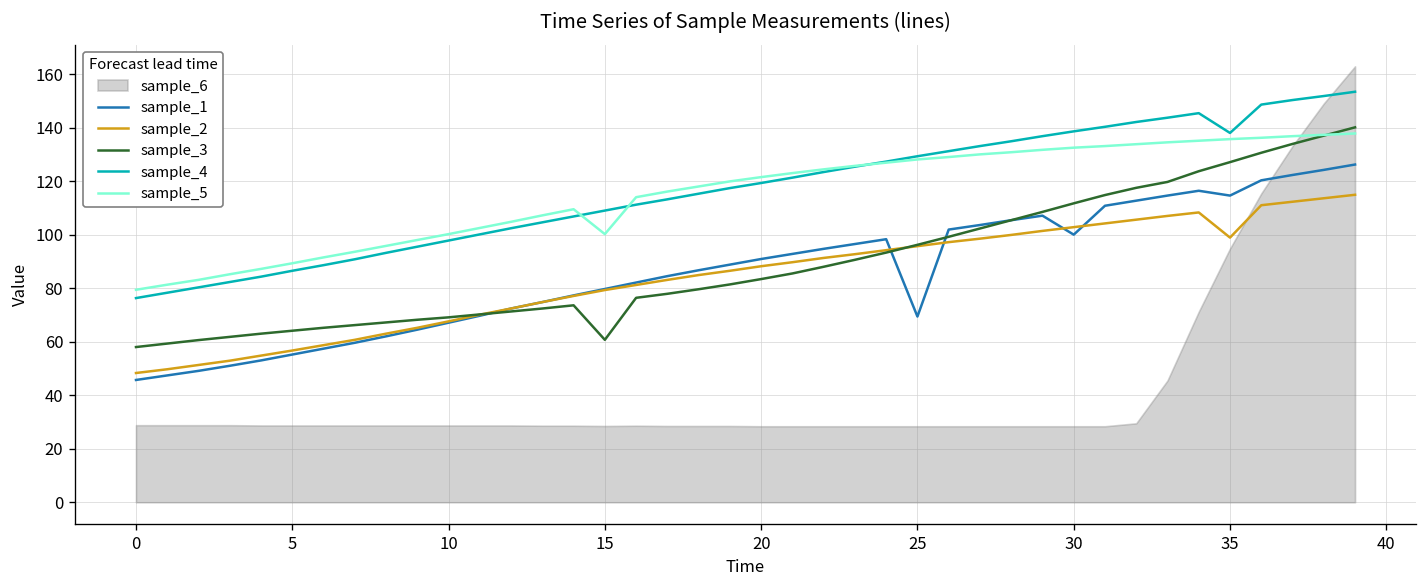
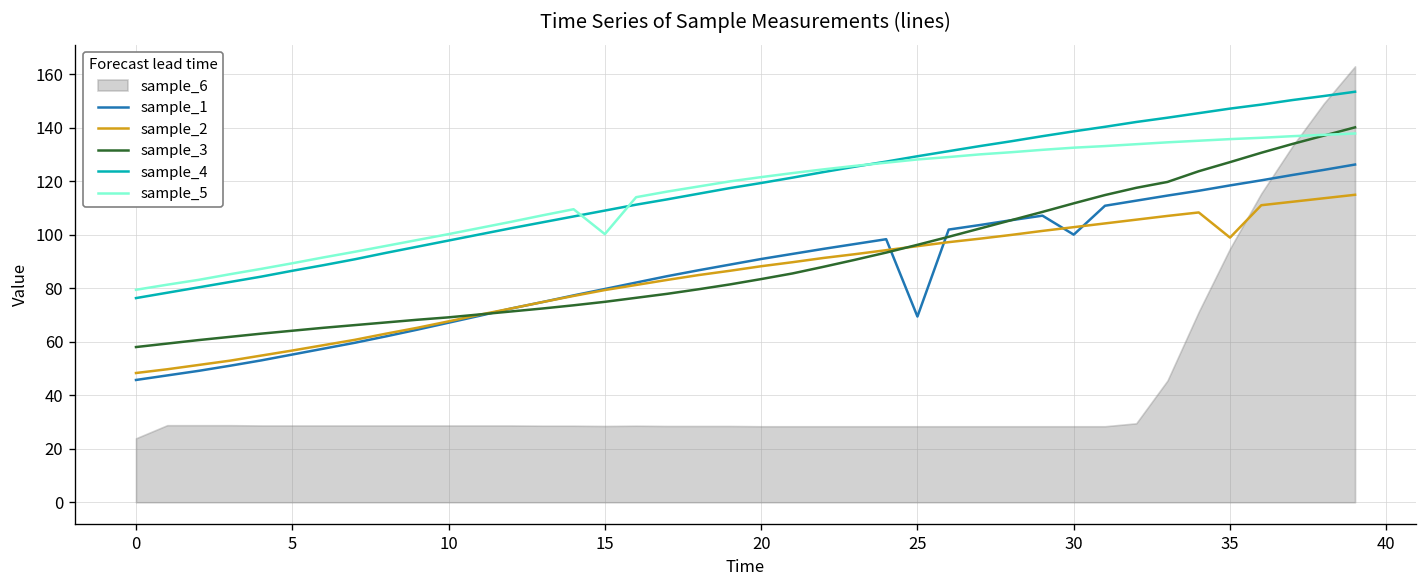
sample_6, 0: 29 -> 24
sample_3, 15: 61 -> 75
sample_1, 35: 115 -> 118
sample_4, 35: 138 -> 147
